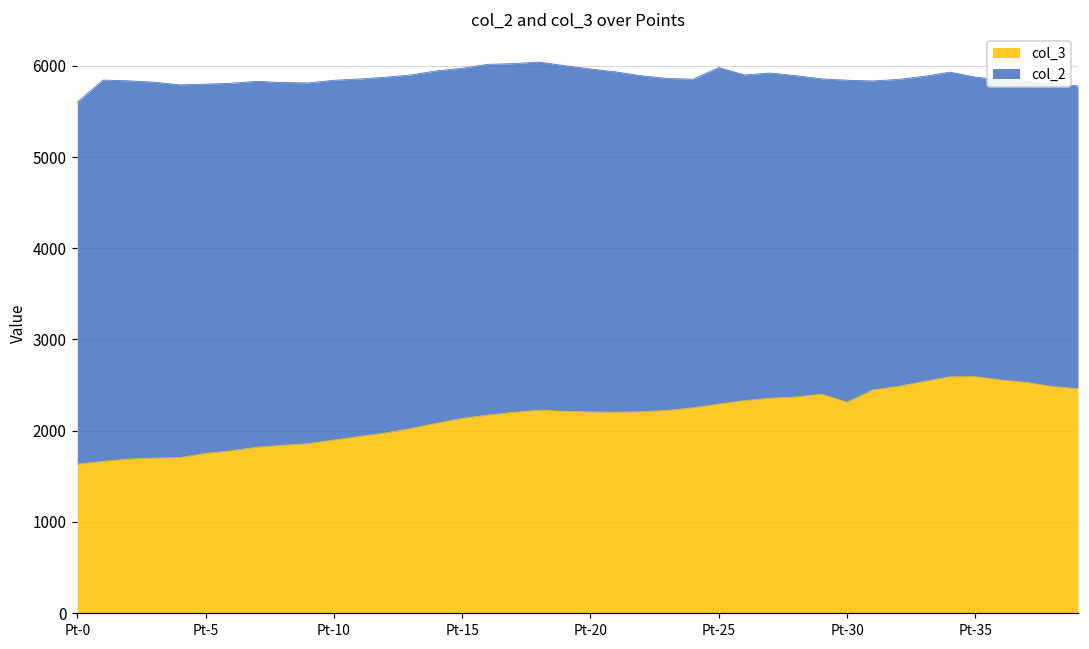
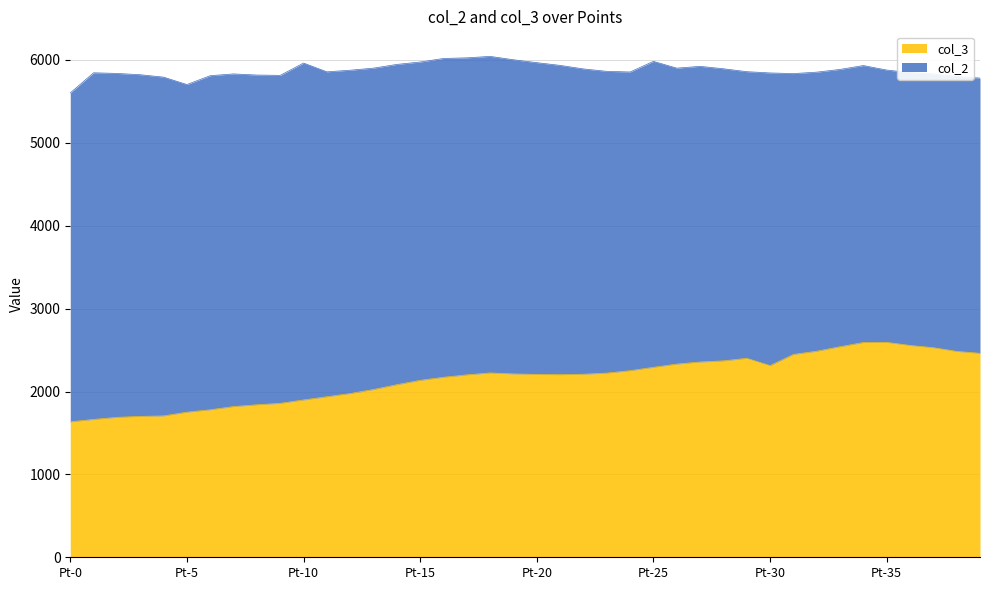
col_2, Pt-5: 4100 -> 4000
col_2, Pt-10: 3900 -> 4100
